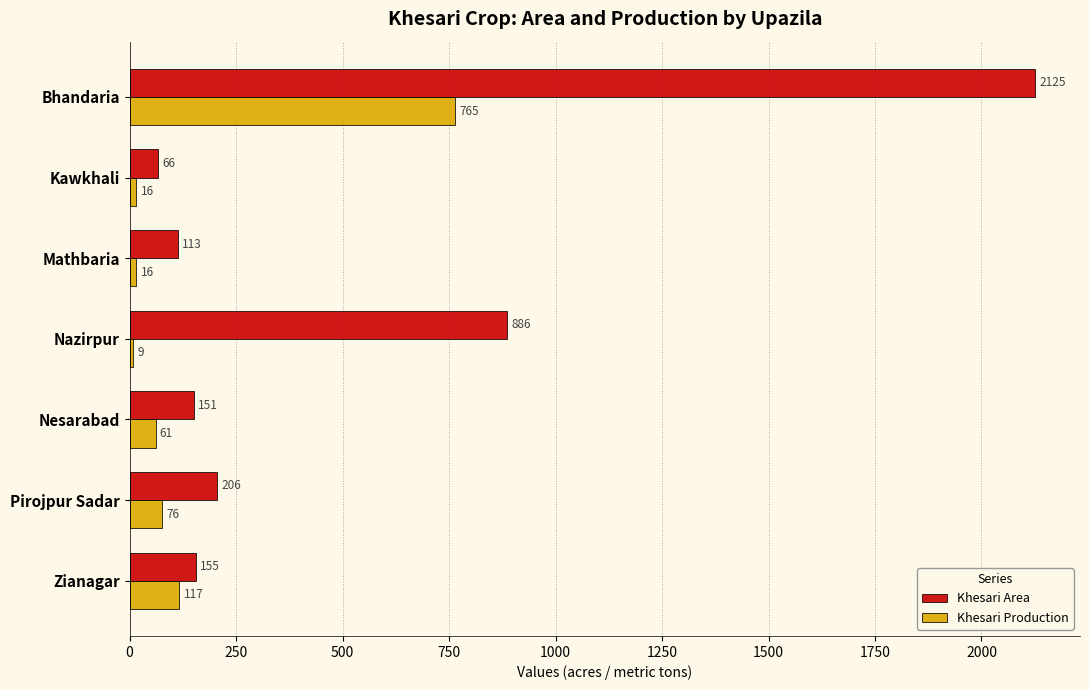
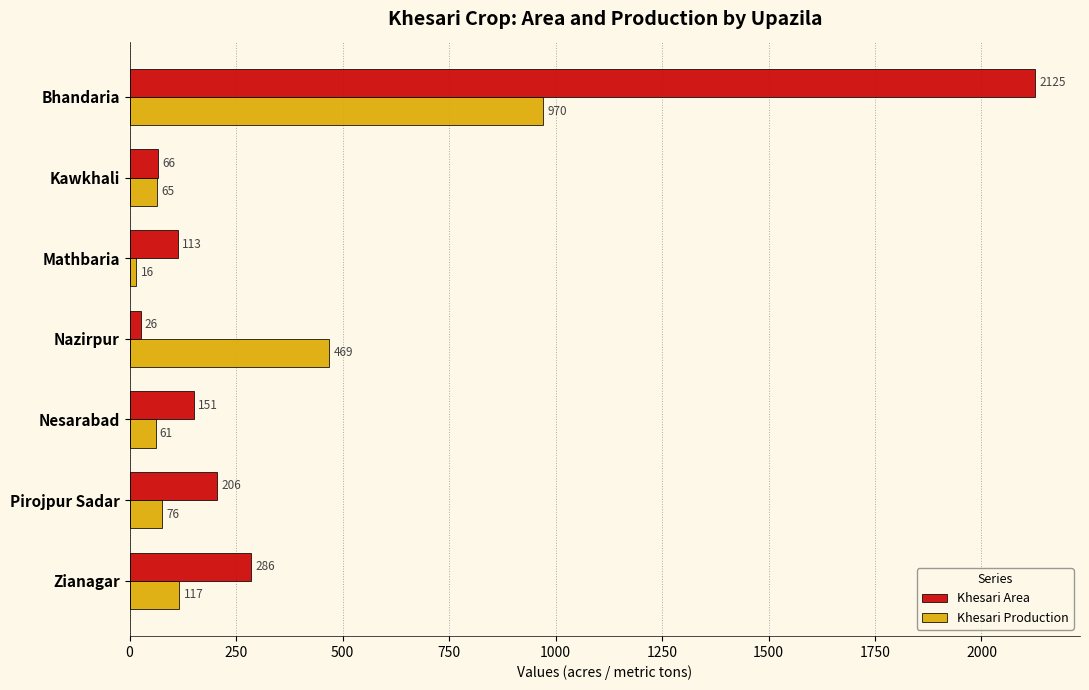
Khesari Production, Bhandaria: 765 -> 970
Khesari Production, Kawkhali: 16 -> 65
Khesari Area, Nazirpur: 886 -> 26
Khesari Production, Nazirpur: 9 -> 469
Khesari Area, Zianagar: 155 -> 286
